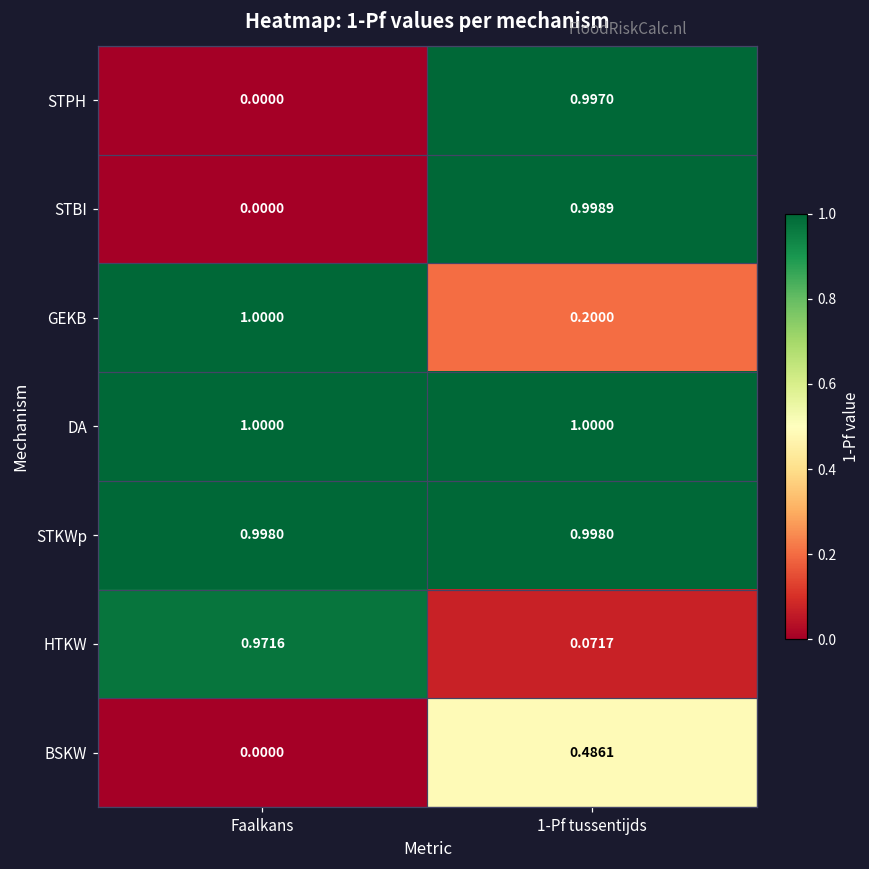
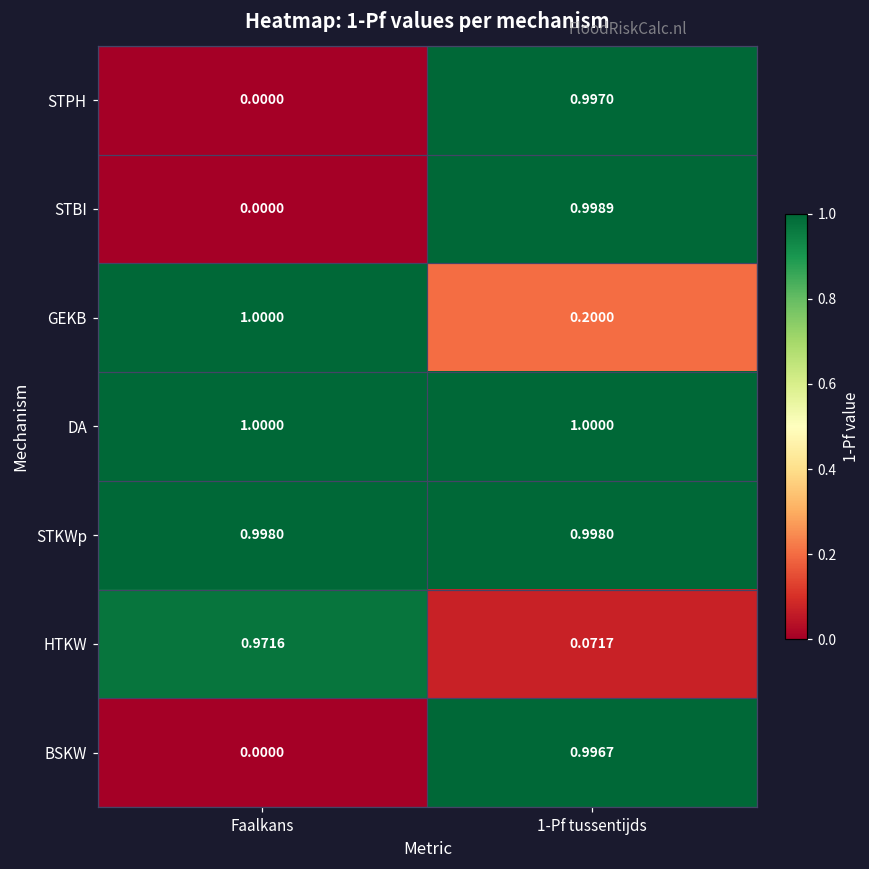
BSKW, 1-Pf tussentijds: 0.4861 -> 0.9967
